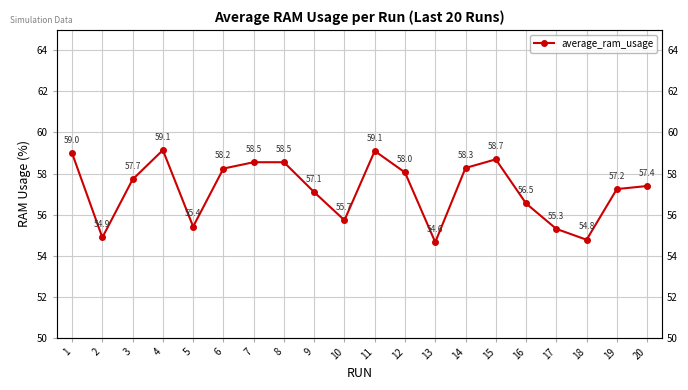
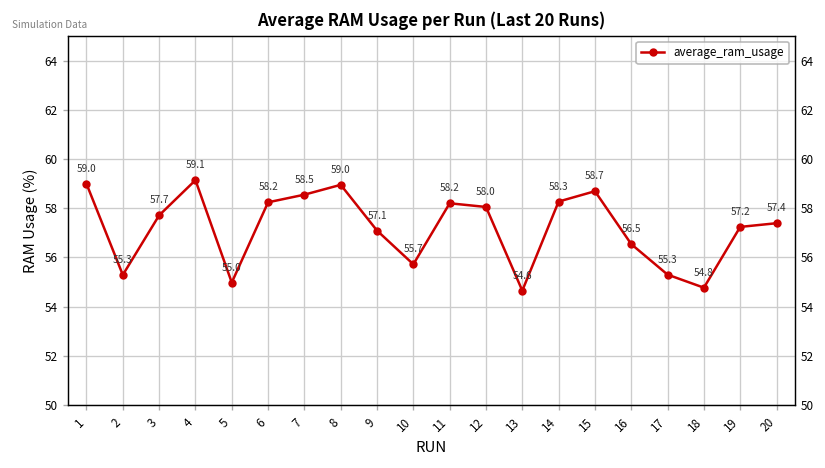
2: 54.9 -> 55.3
5: 55.4 -> 55.0
8: 58.5 -> 59.0
11: 59.1 -> 58.2
